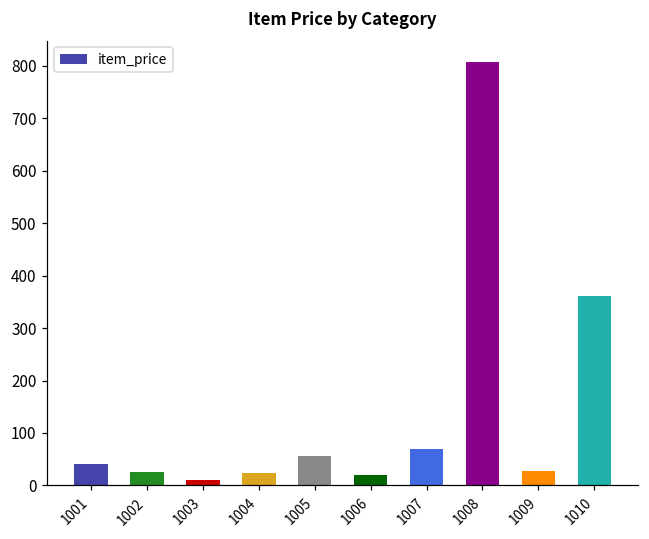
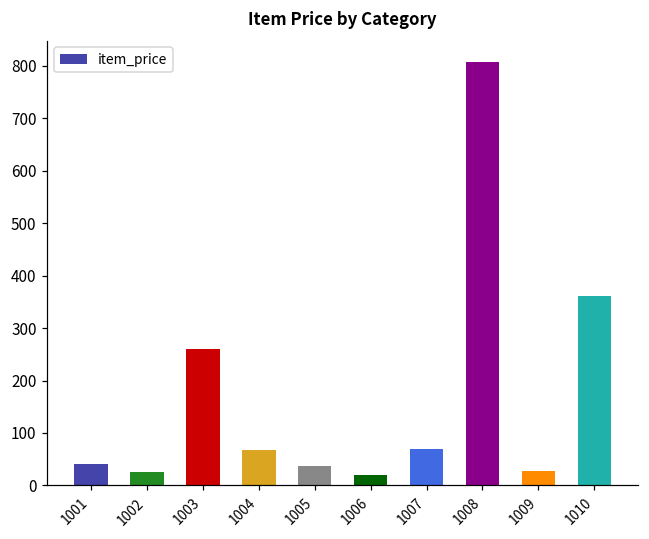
1003: 10 -> 260
1004: 20 -> 70
1005: 60 -> 40
